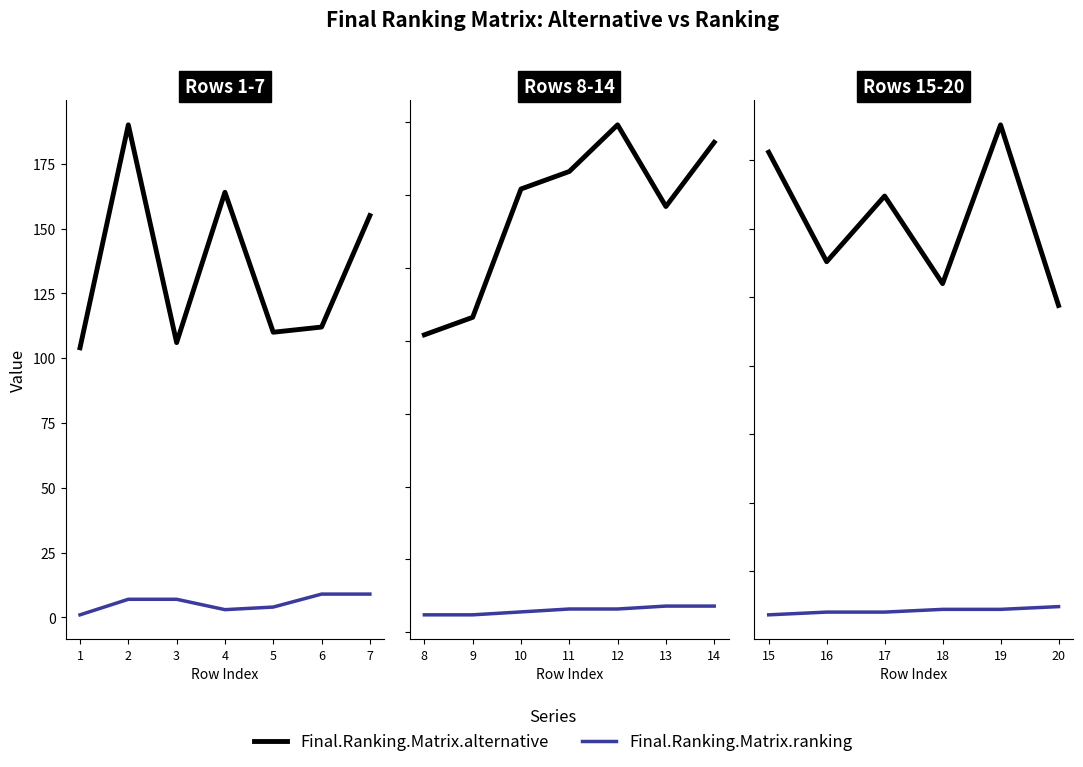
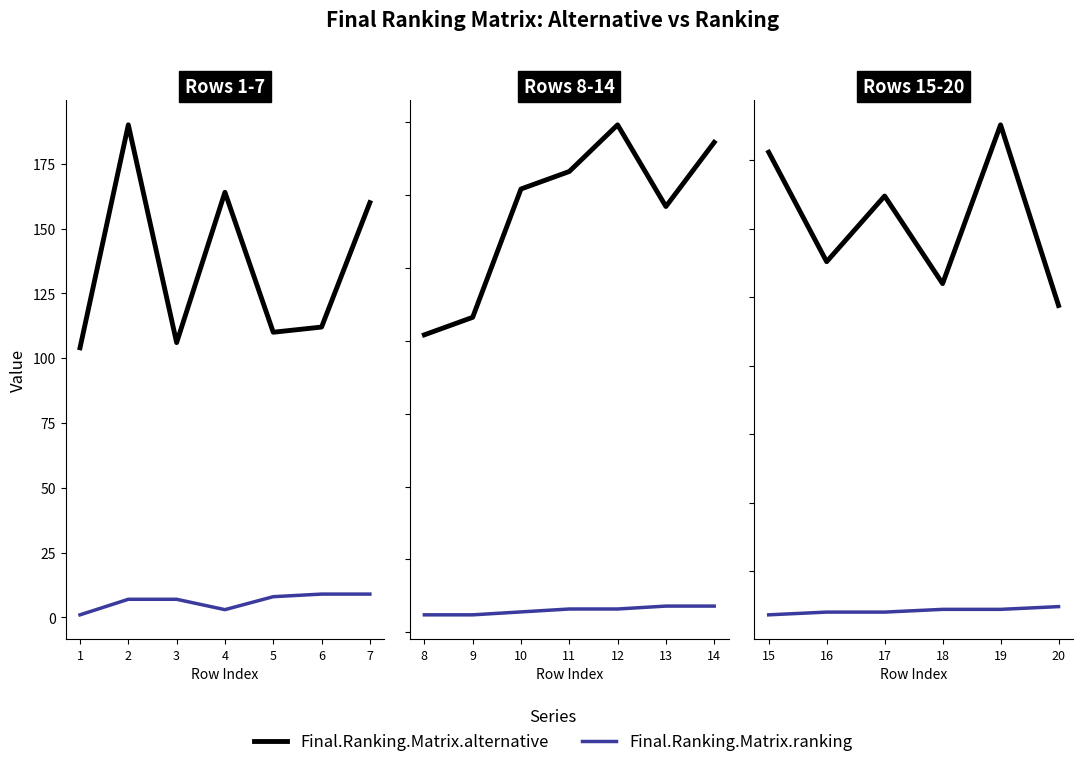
Rows 1-7, Final.Ranking.Matrix.ranking, 5: 4 -> 8
Rows 1-7, Final.Ranking.Matrix.alternative, 7: 155 -> 160
